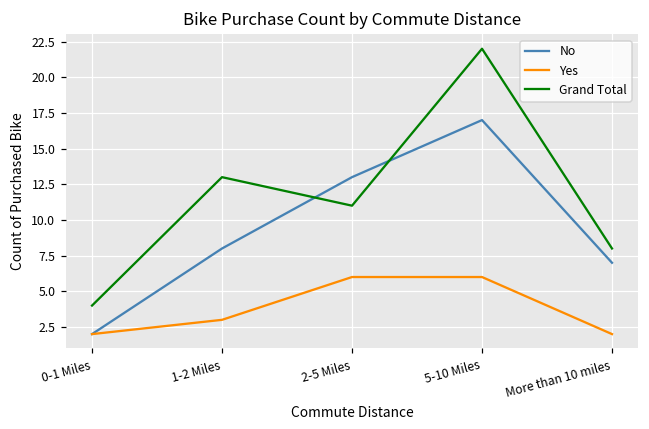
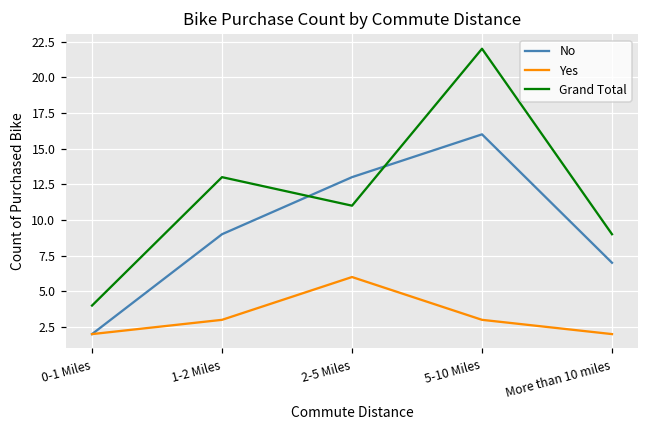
No, 1-2 Miles: 8 -> 9
No, 5-10 Miles: 17 -> 16
Yes, 5-10 Miles: 6 -> 3
Grand Total, More than 10 miles: 8 -> 9
